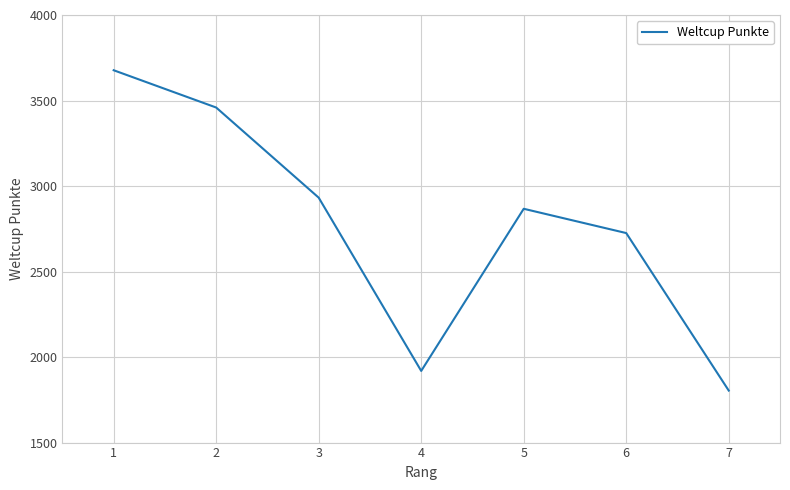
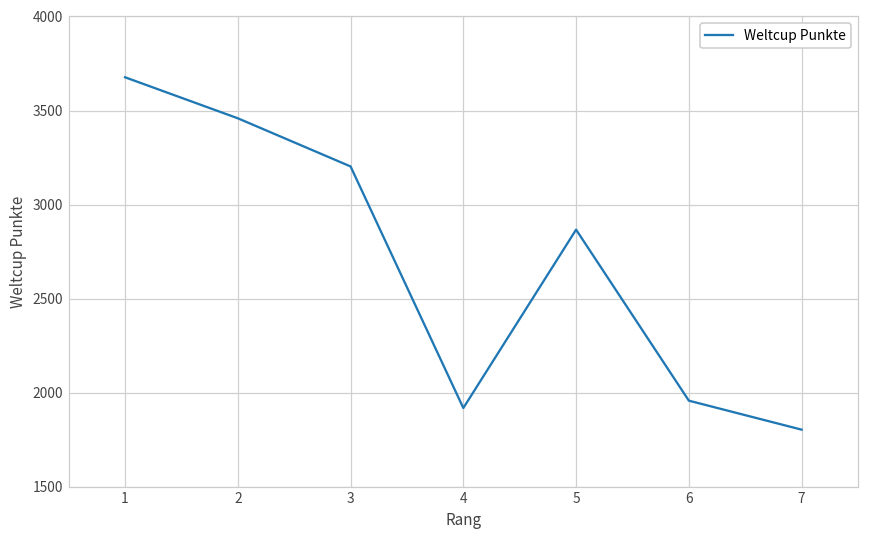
3: 2930 -> 3200
6: 2730 -> 1960
